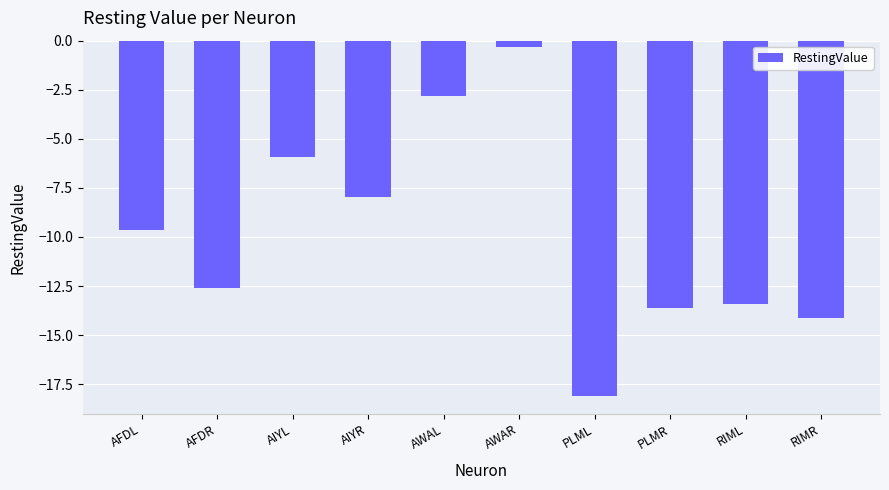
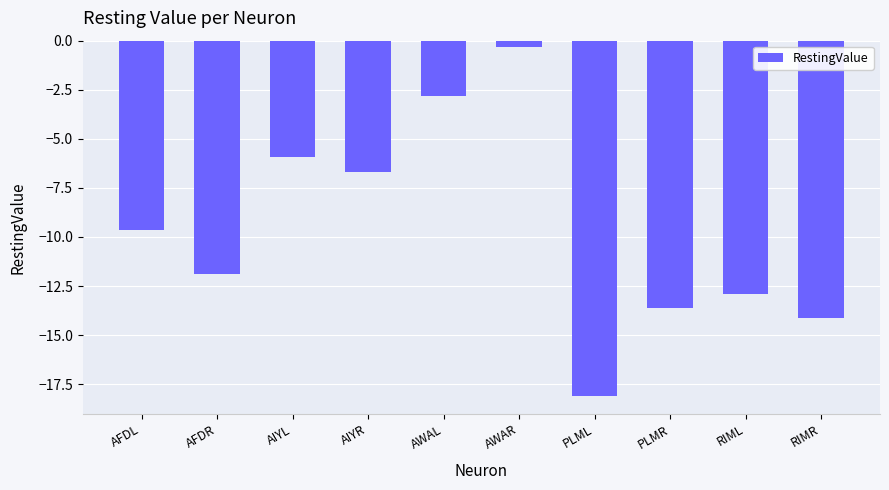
AFDR: -12.6 -> -11.9
AIYR: -8.0 -> -6.7
RIML: -13.4 -> -12.9
